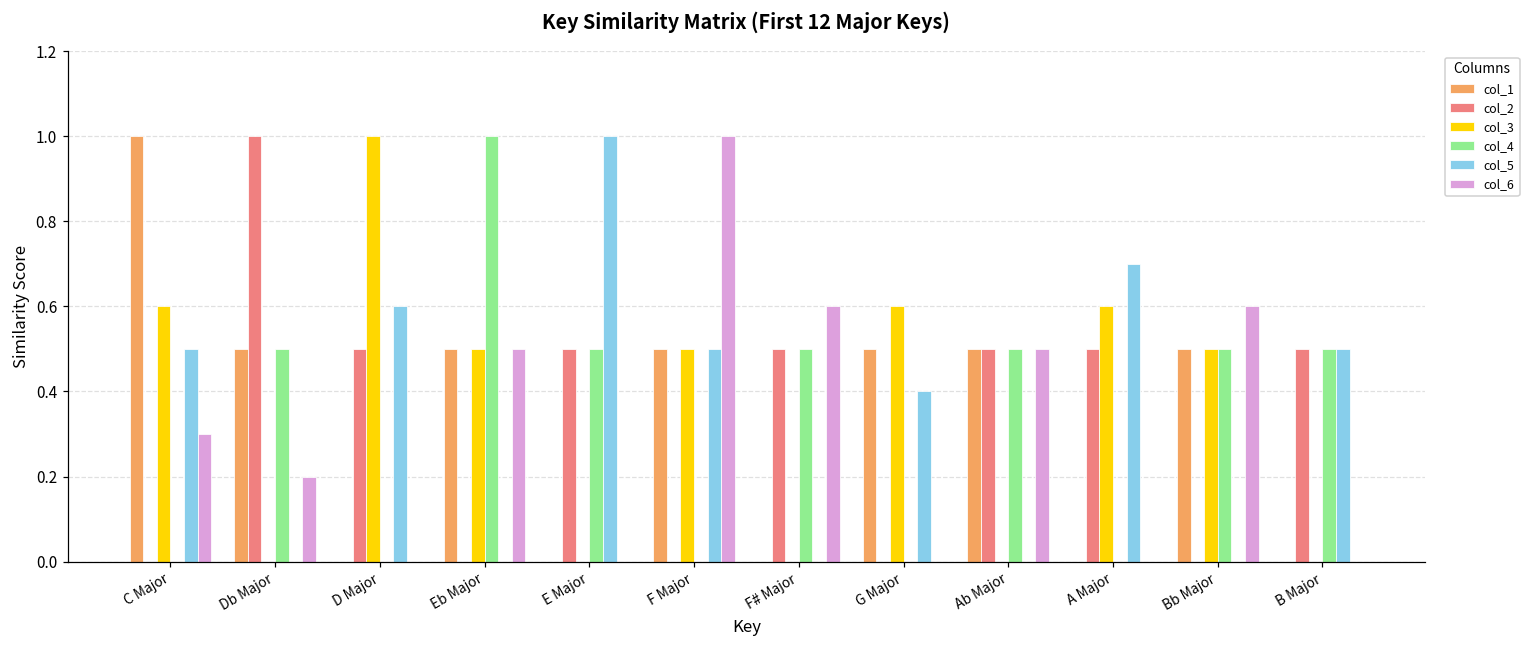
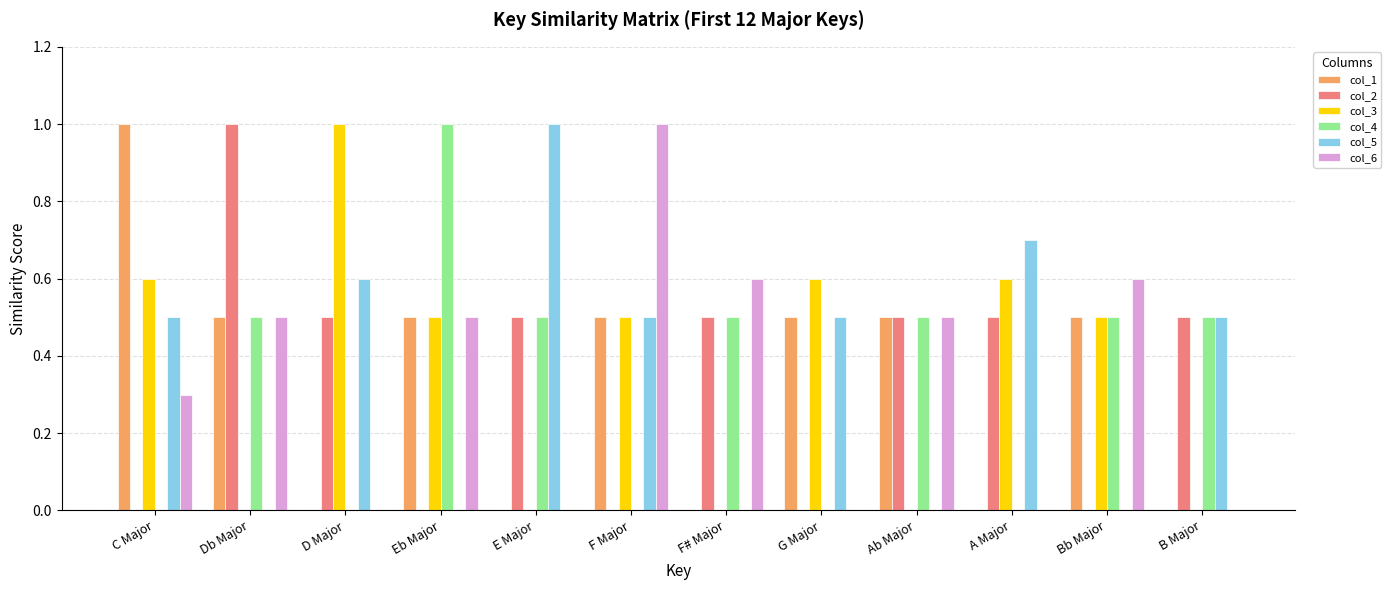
col_6, Db Major: 0.2 -> 0.5
col_5, G Major: 0.4 -> 0.5
